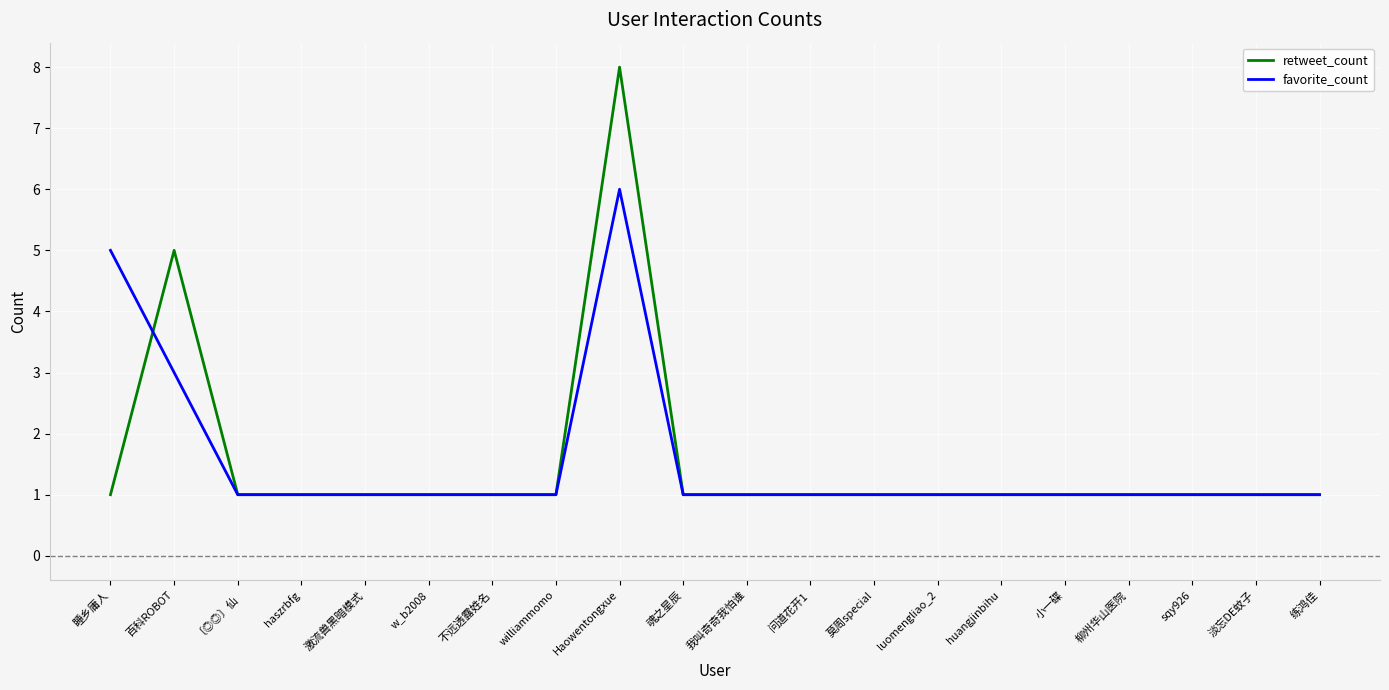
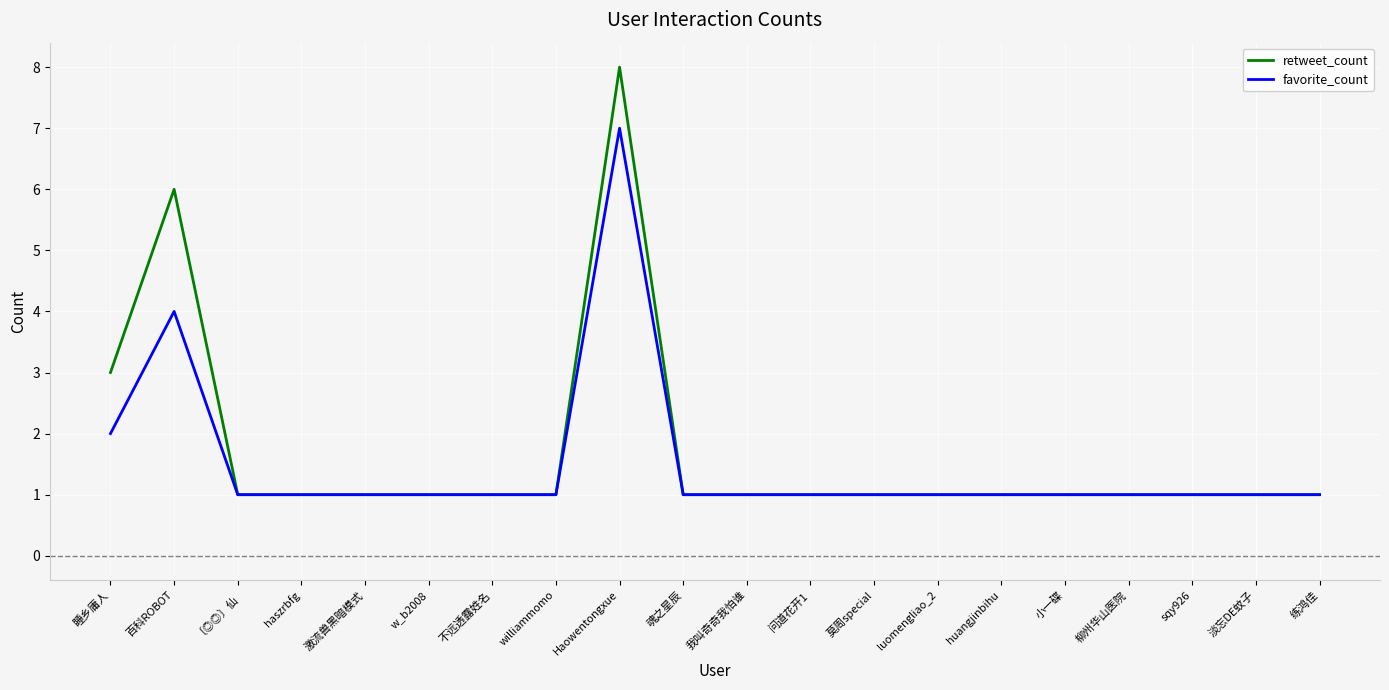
retweet_count, 睡乡庸人: 1 -> 3
favorite_count, 睡乡庸人: 5 -> 2
retweet_count, 百科ROBOT: 5 -> 6
favorite_count, 百科ROBOT: 3 -> 4
favorite_count, Haowentongxue: 6 -> 7
